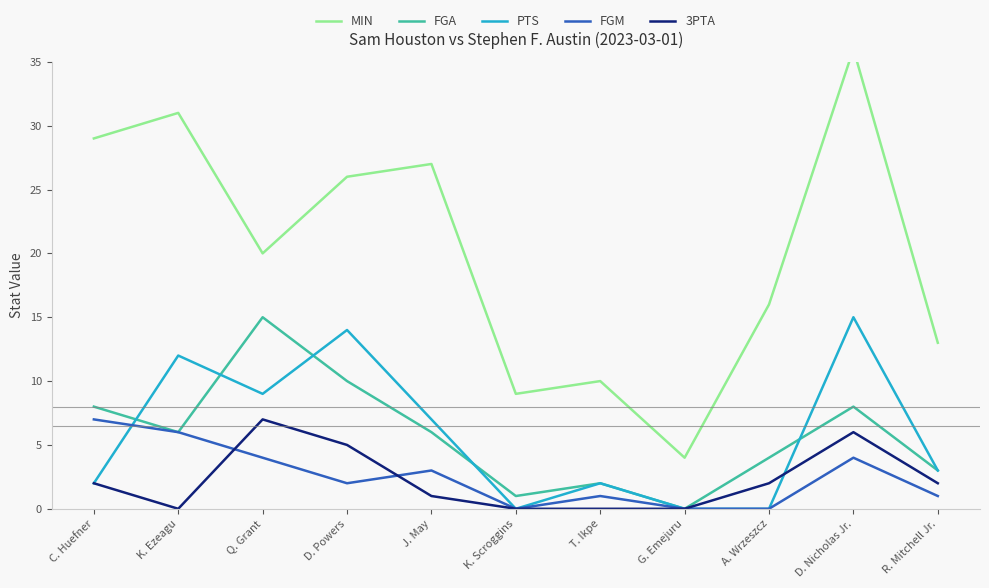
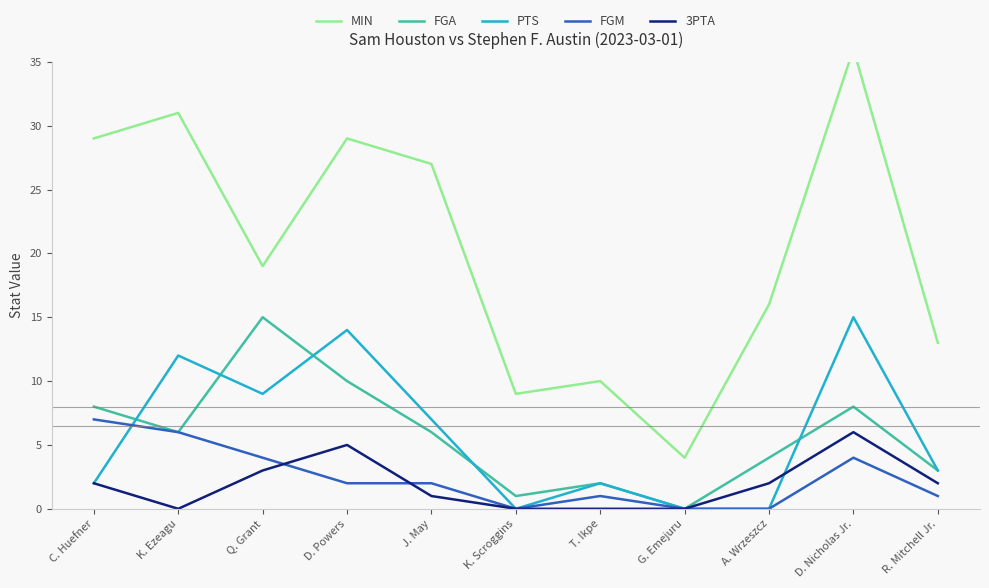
MIN, Q. Grant: 20 -> 19
3PTA, Q. Grant: 7 -> 3
MIN, D. Powers: 26 -> 29
FGM, J. May: 3 -> 2
